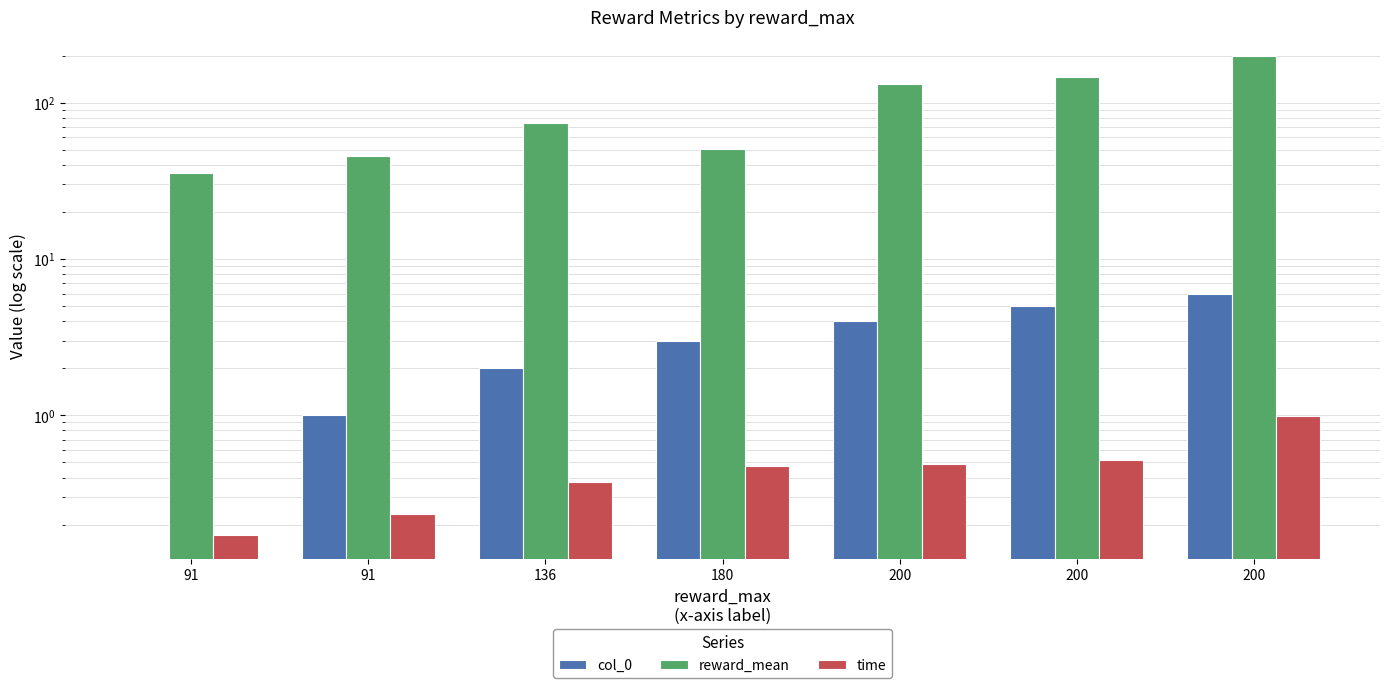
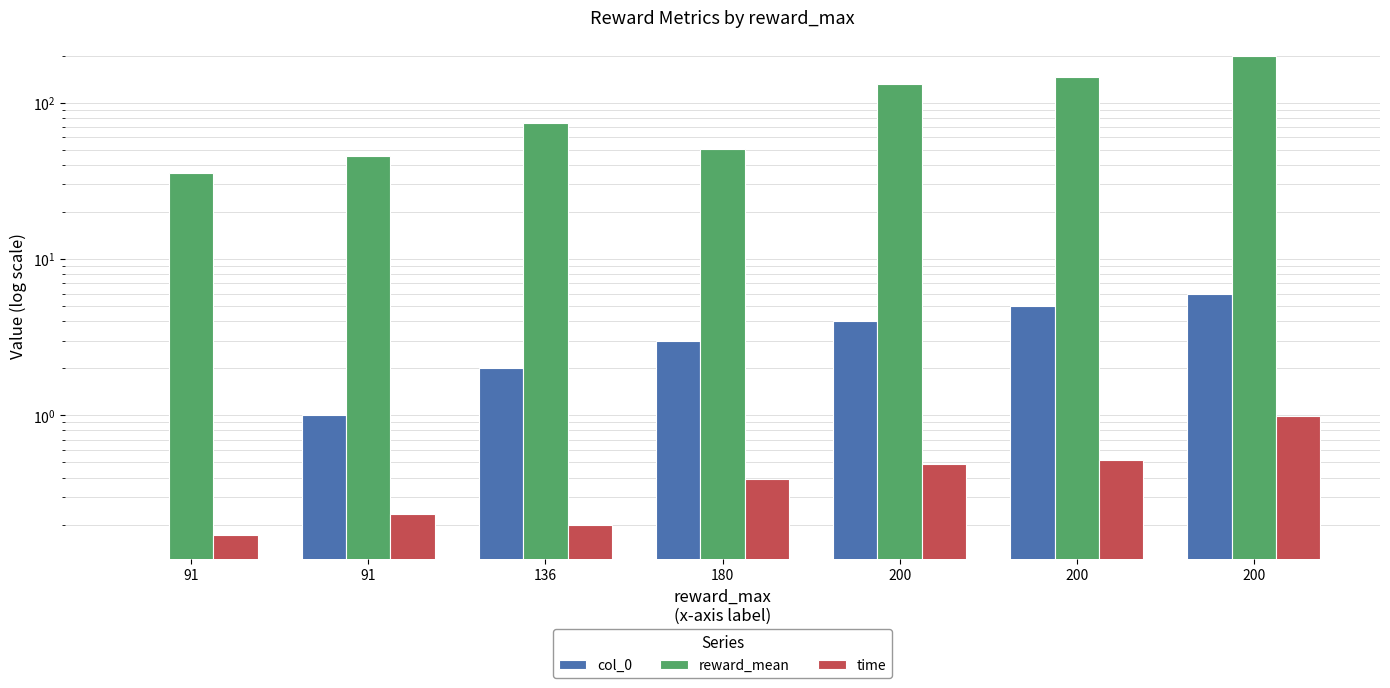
time, 136: 0.38 -> 0.20
time, 180: 0.47 -> 0.39
